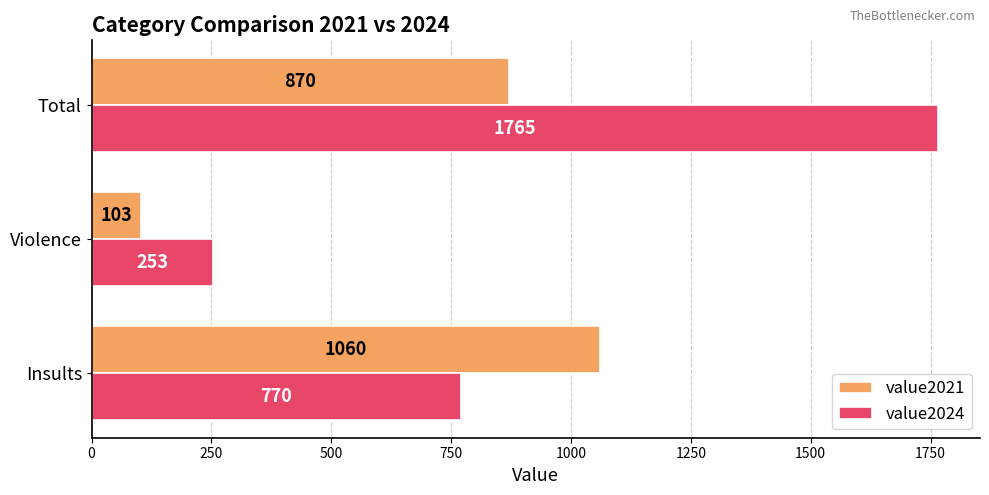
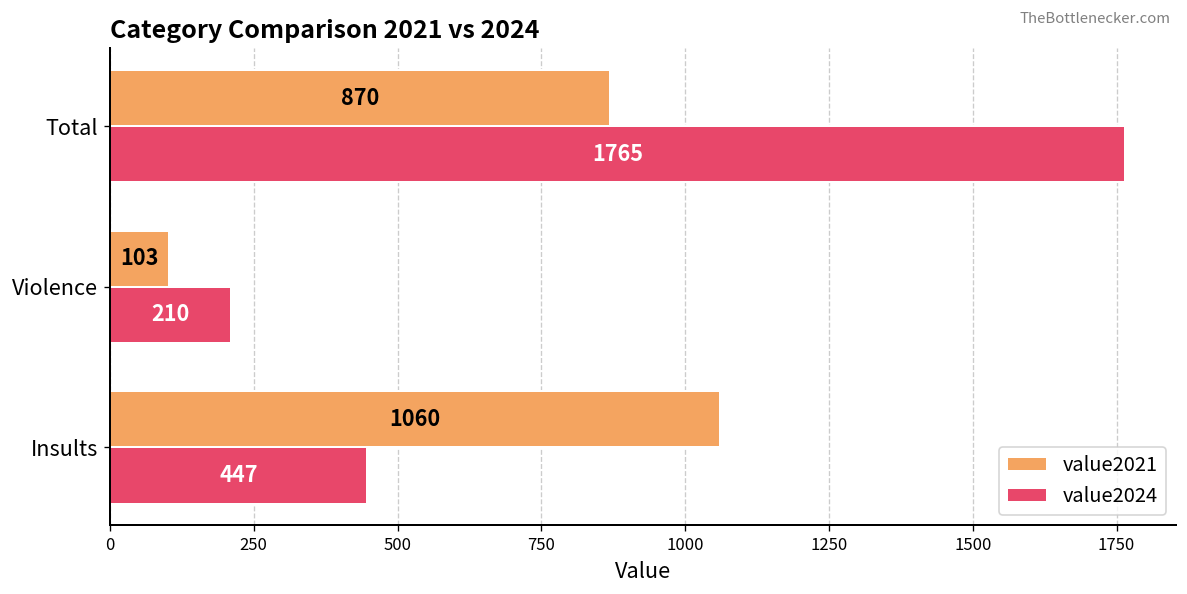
value2024, Violence: 253 -> 210
value2024, Insults: 770 -> 447
